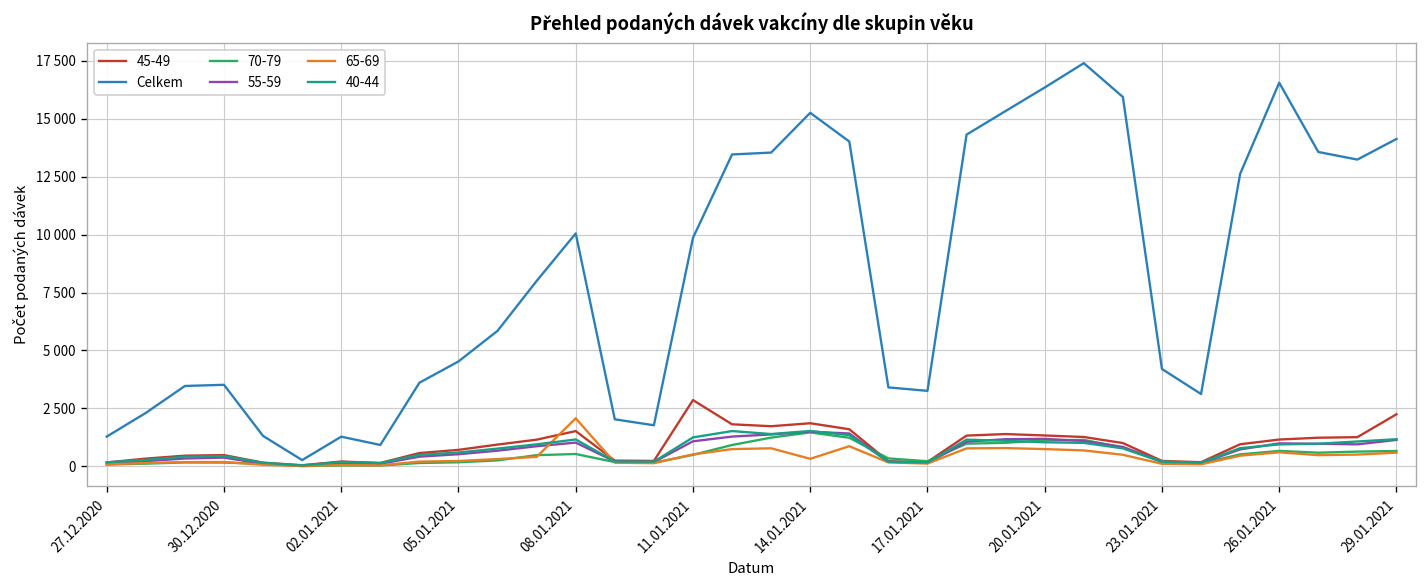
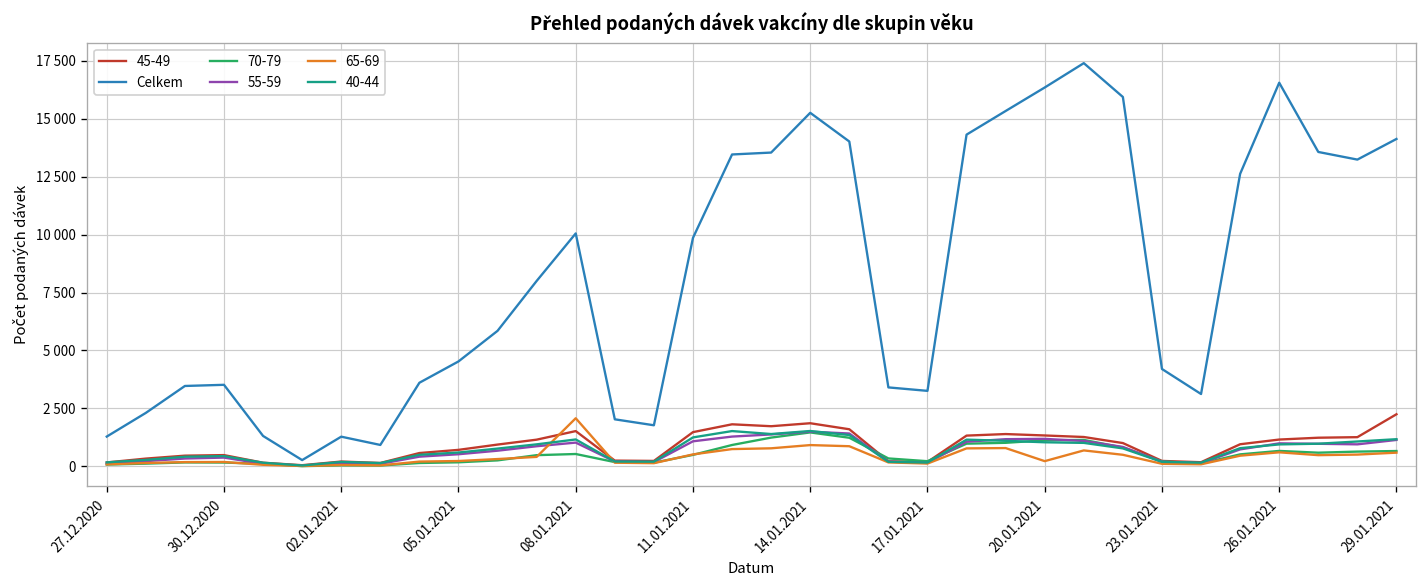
45-49, 11.01.2021: 2900 -> 1500
65-69, 14.01.2021: 300 -> 900
65-69, 20.01.2021: 700 -> 200
